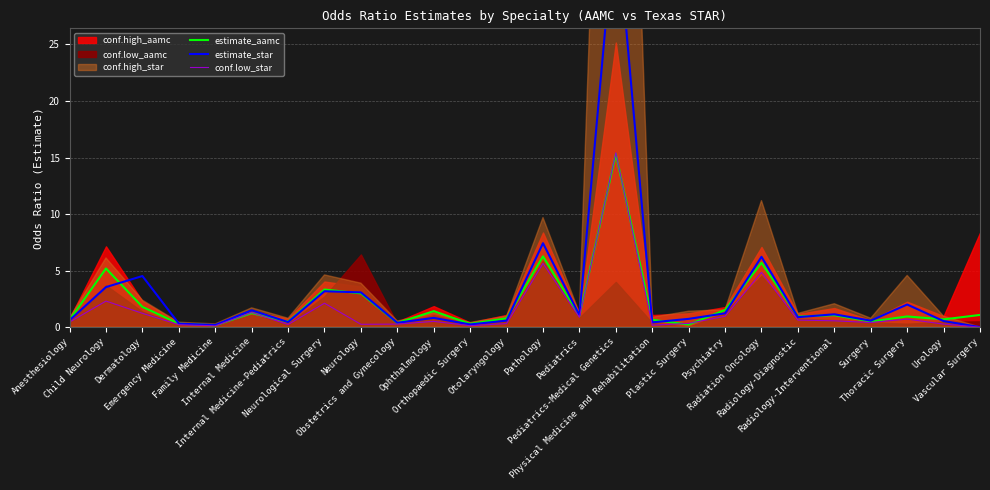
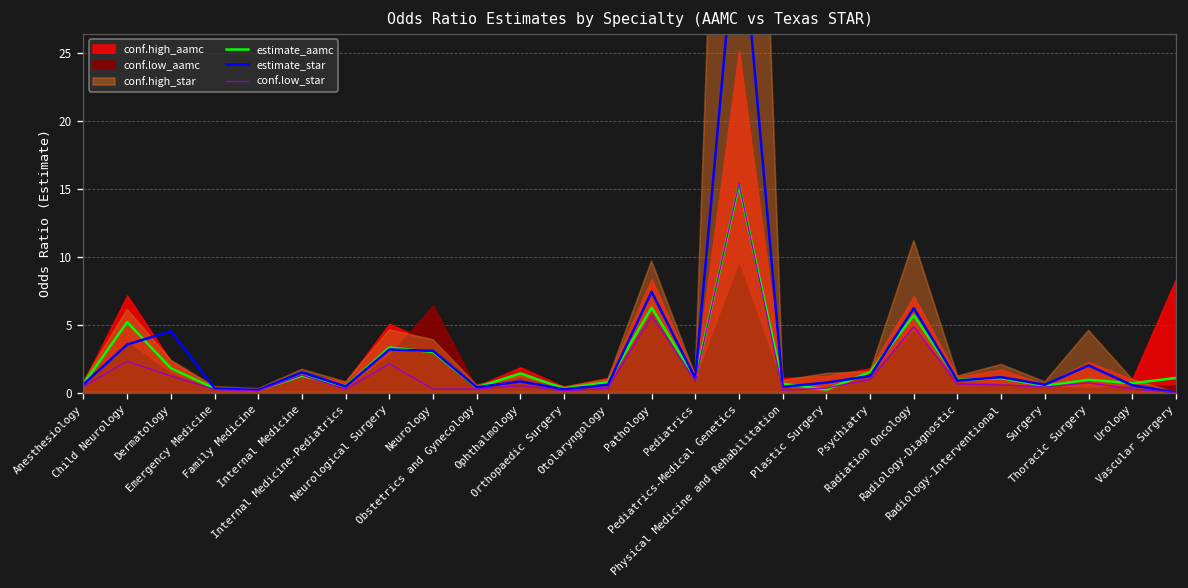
conf.high_aamc, Neurological Surgery: 4.0 -> 5.1
conf.low_aamc, Pediatrics-Medical Genetics: 4.0 -> 9.4
